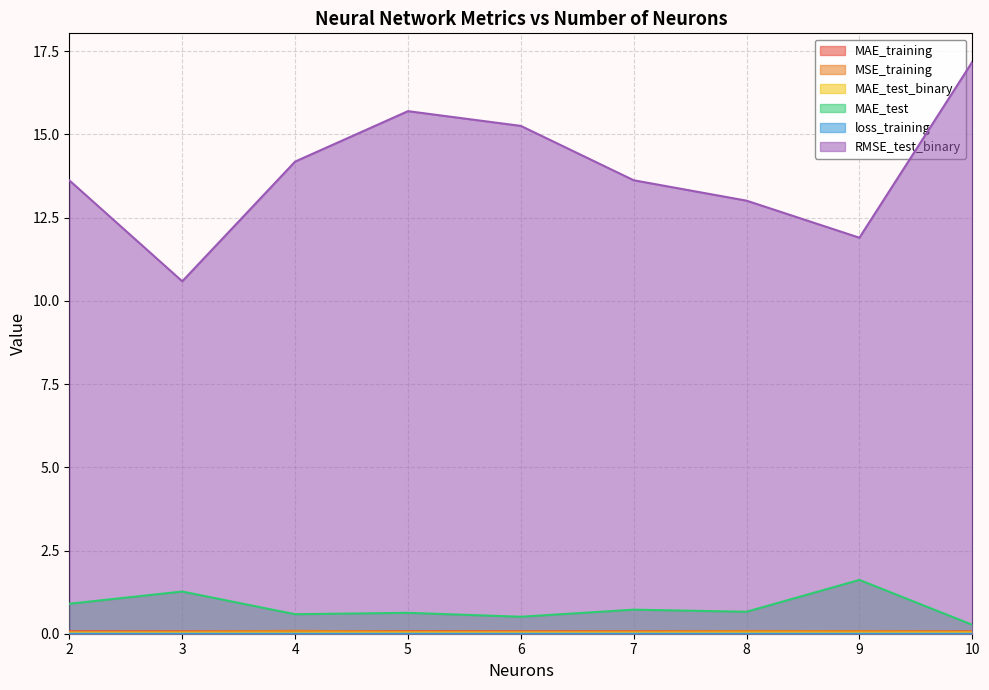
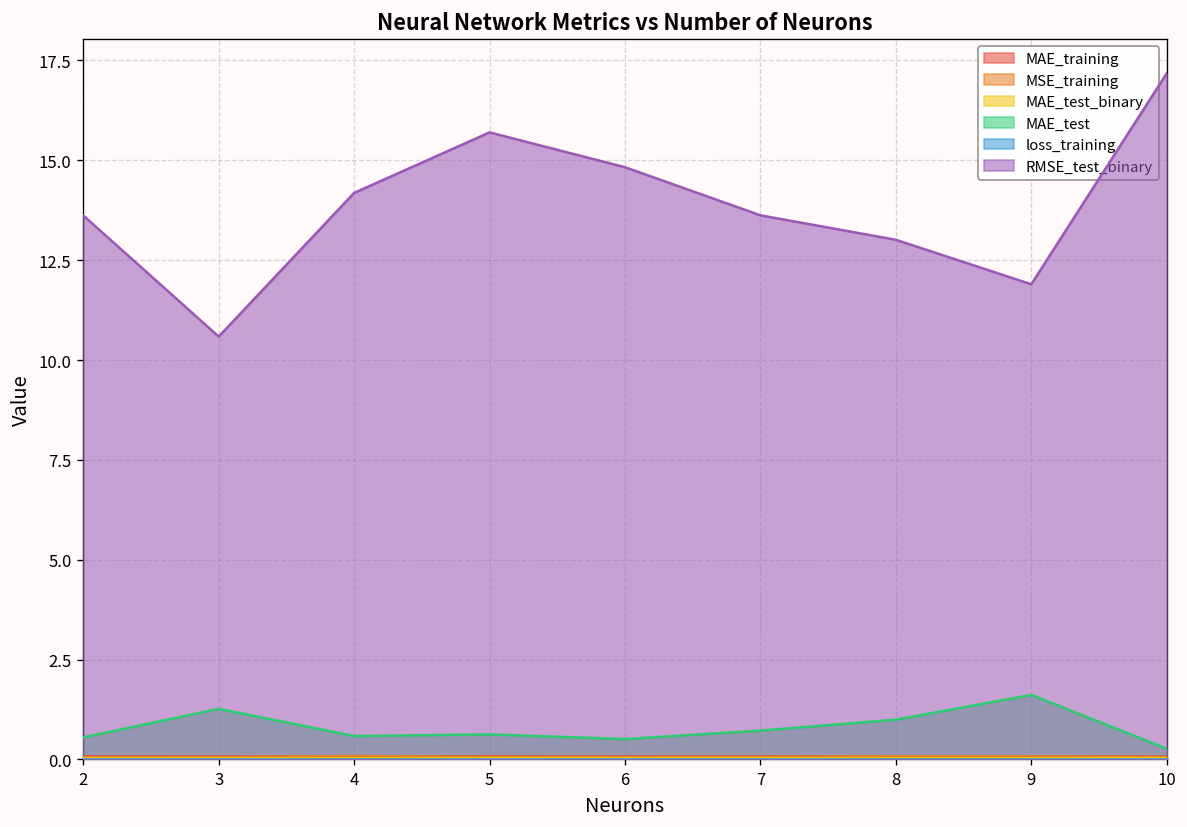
MAE_test, 2: 0.9 -> 0.6
RMSE_test_binary, 6: 15.3 -> 14.8
MAE_test, 8: 0.7 -> 1.0
